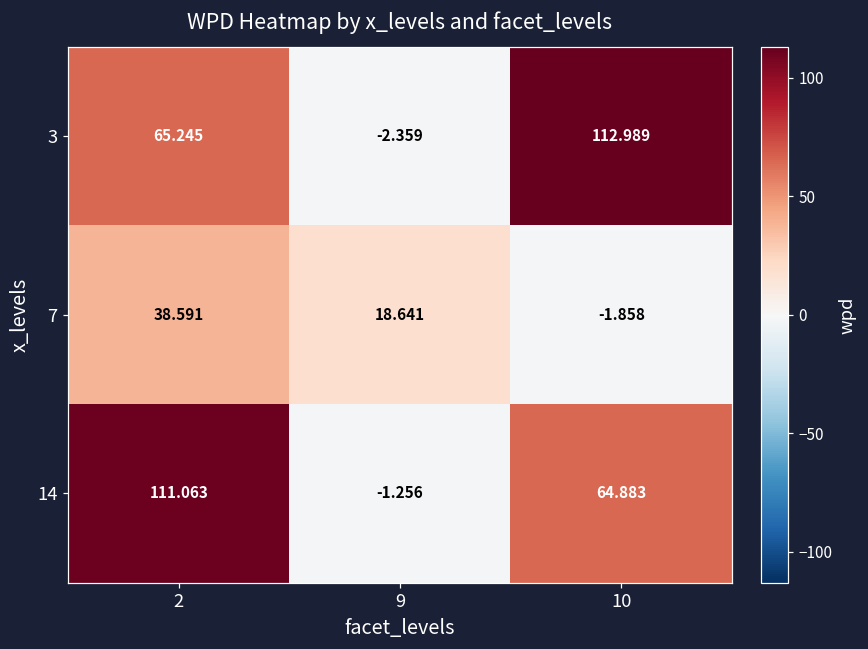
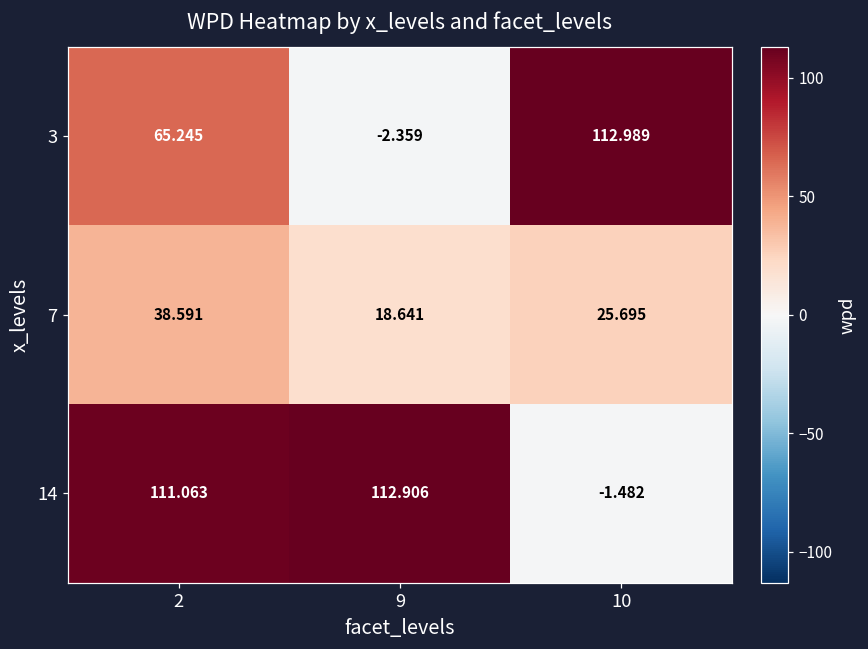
7, 10: -1.858 -> 25.695
14, 9: -1.256 -> 112.906
14, 10: 64.883 -> -1.482
